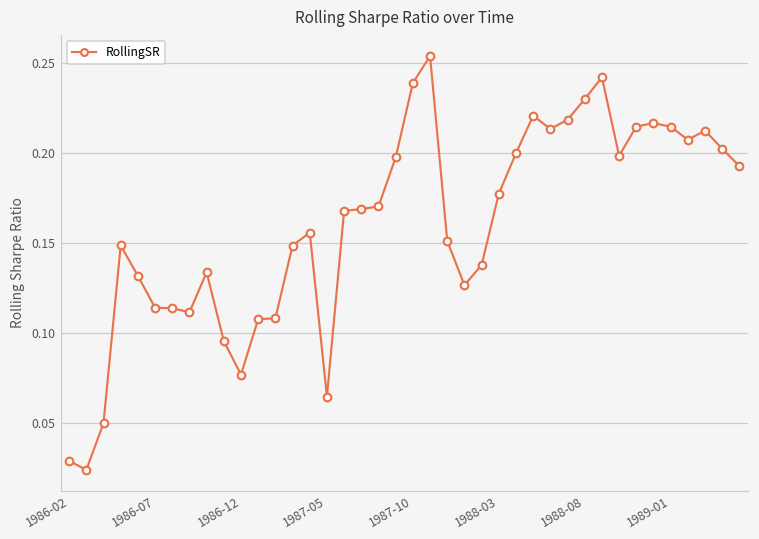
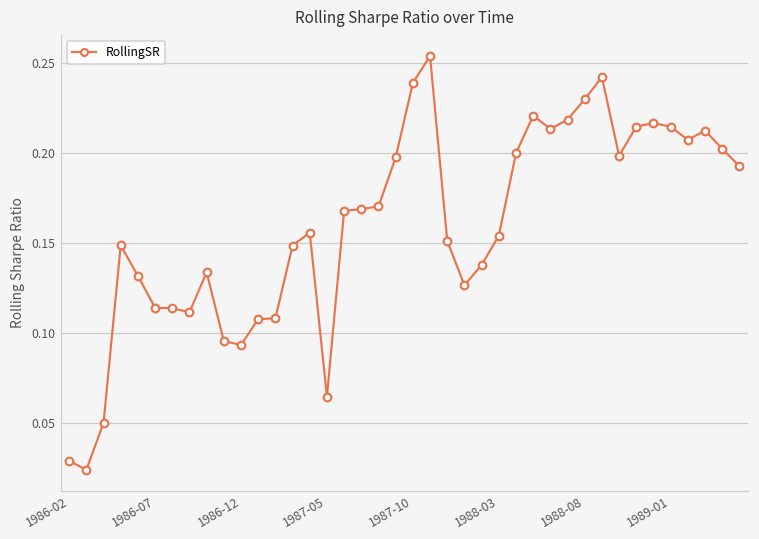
1986-12: 0.077 -> 0.093
1988-03: 0.177 -> 0.154
